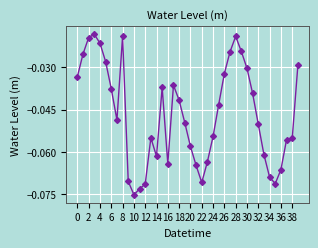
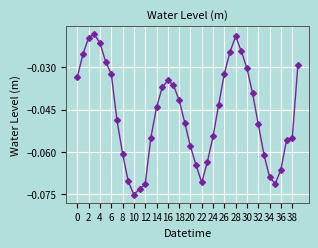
6: -0.038 -> -0.032
8: -0.019 -> -0.061
14: -0.062 -> -0.044
16: -0.064 -> -0.035
